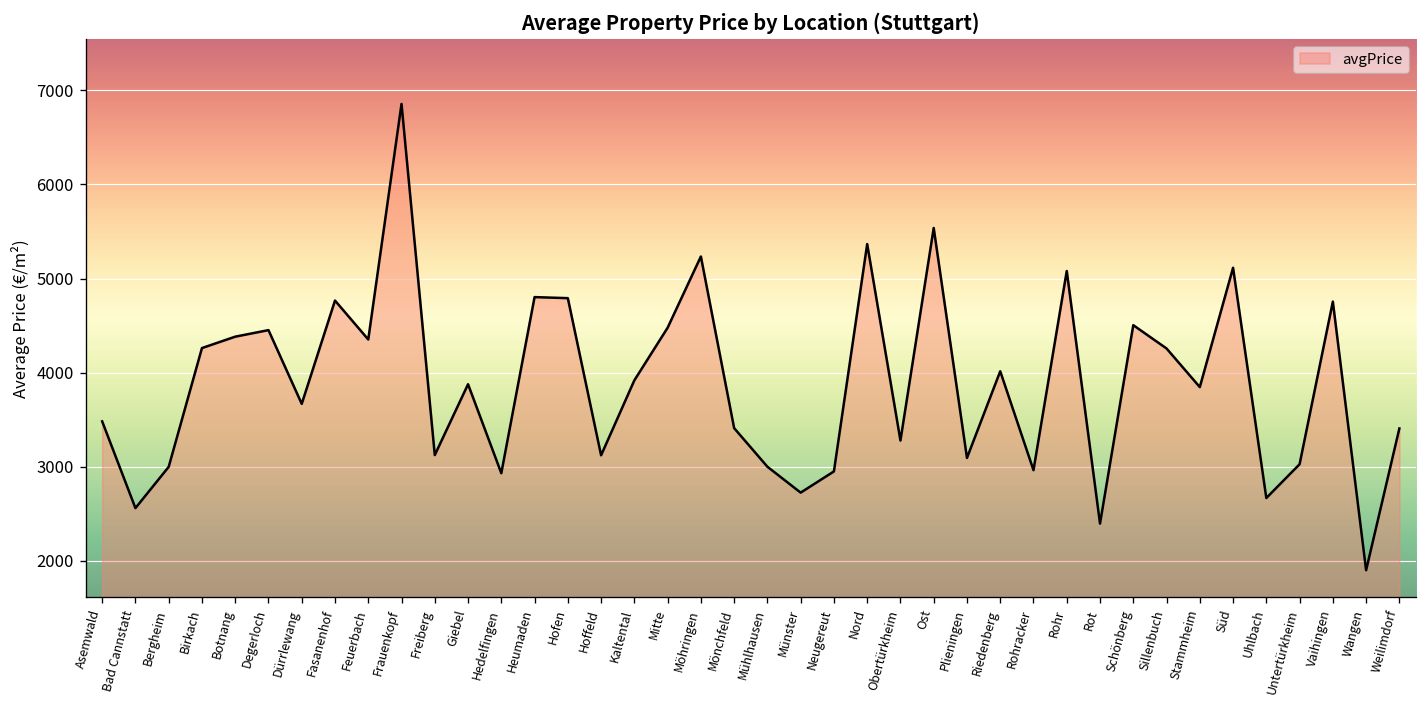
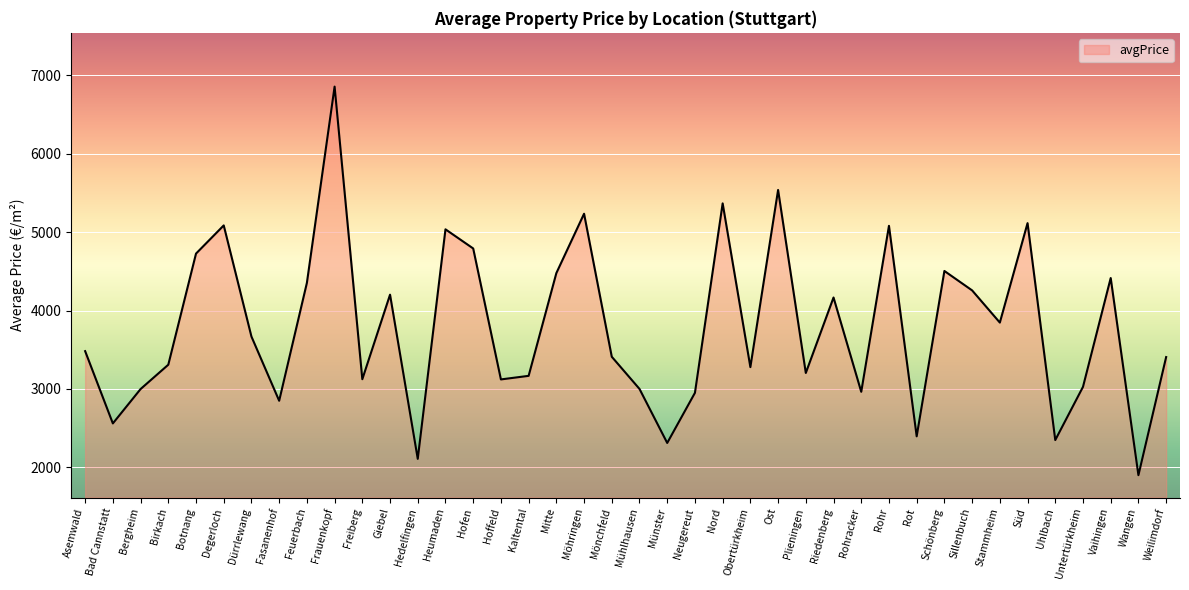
Birkach: 4300 -> 3300
Botnang: 4400 -> 4700
Degerloch: 4500 -> 5100
Fasanenhof: 4800 -> 2800
Giebel: 3900 -> 4200
Hedelfingen: 2900 -> 2100
Heumaden: 4800 -> 5000
Kaltental: 3900 -> 3200
Münster: 2700 -> 2300
Plieningen: 3100 -> 3200
Riedenberg: 4000 -> 4200
Uhlbach: 2700 -> 2300
Vaihingen: 4800 -> 4400
